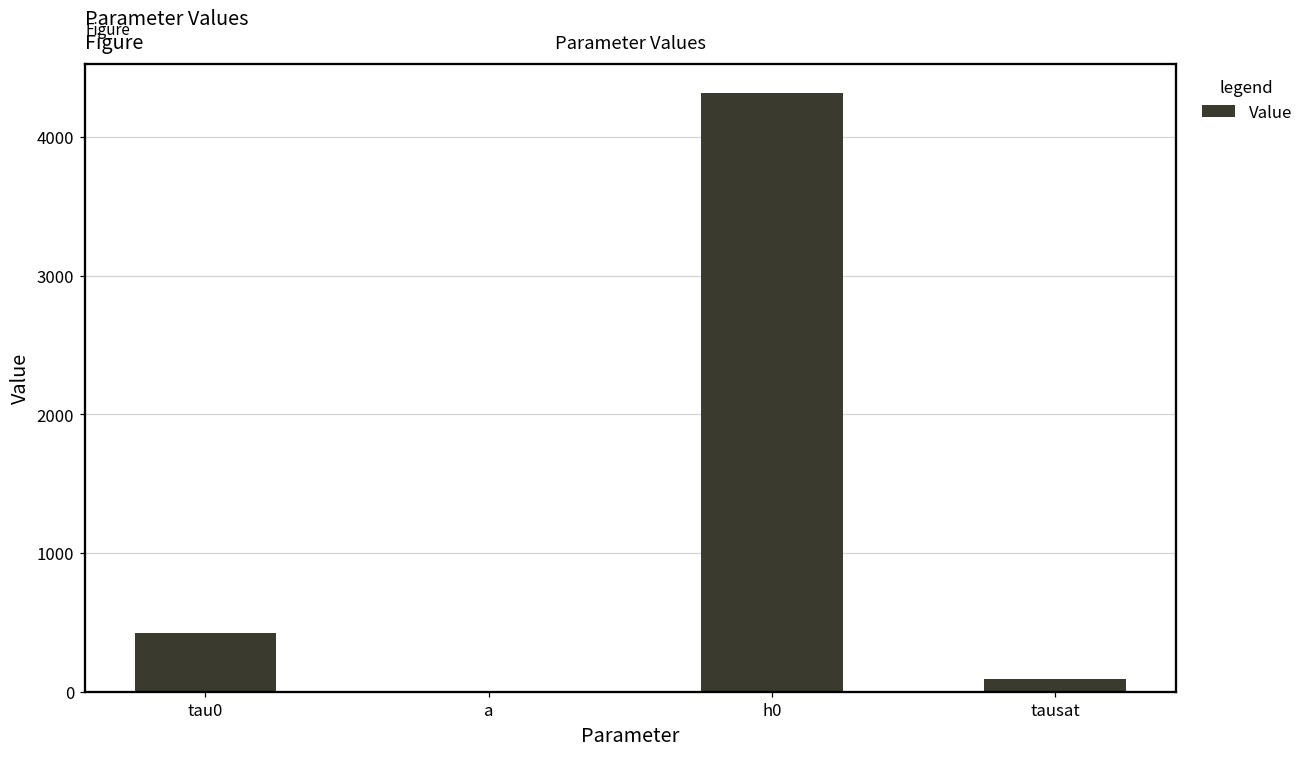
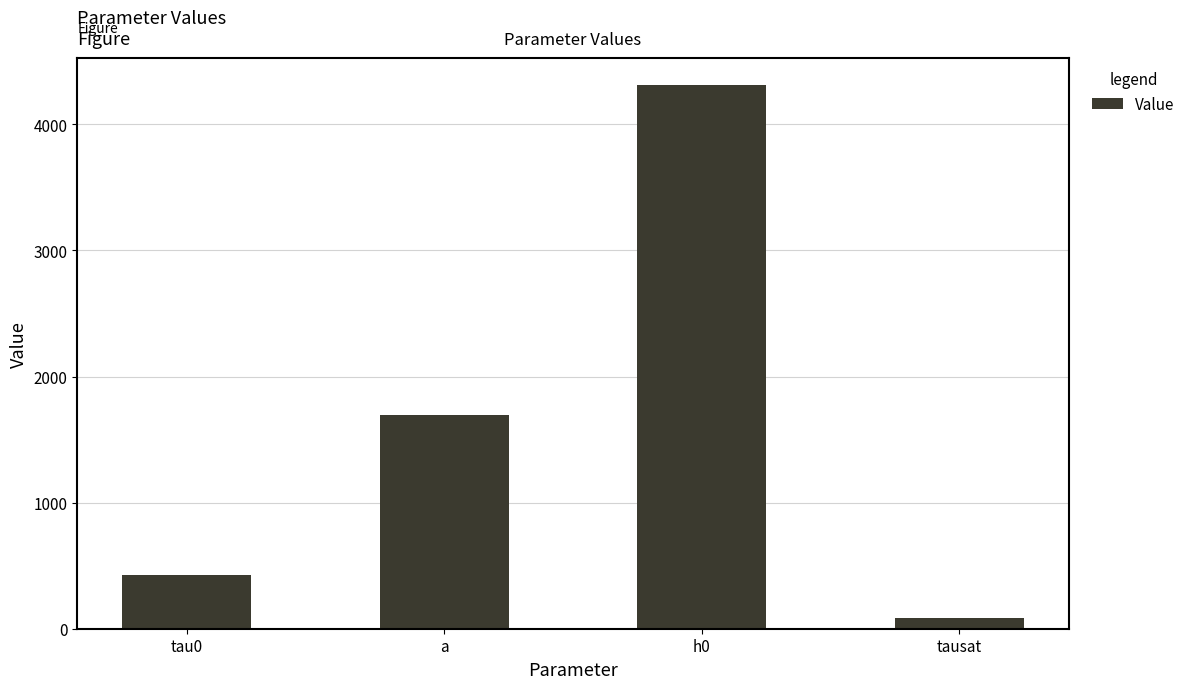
a: 0 -> 1690
